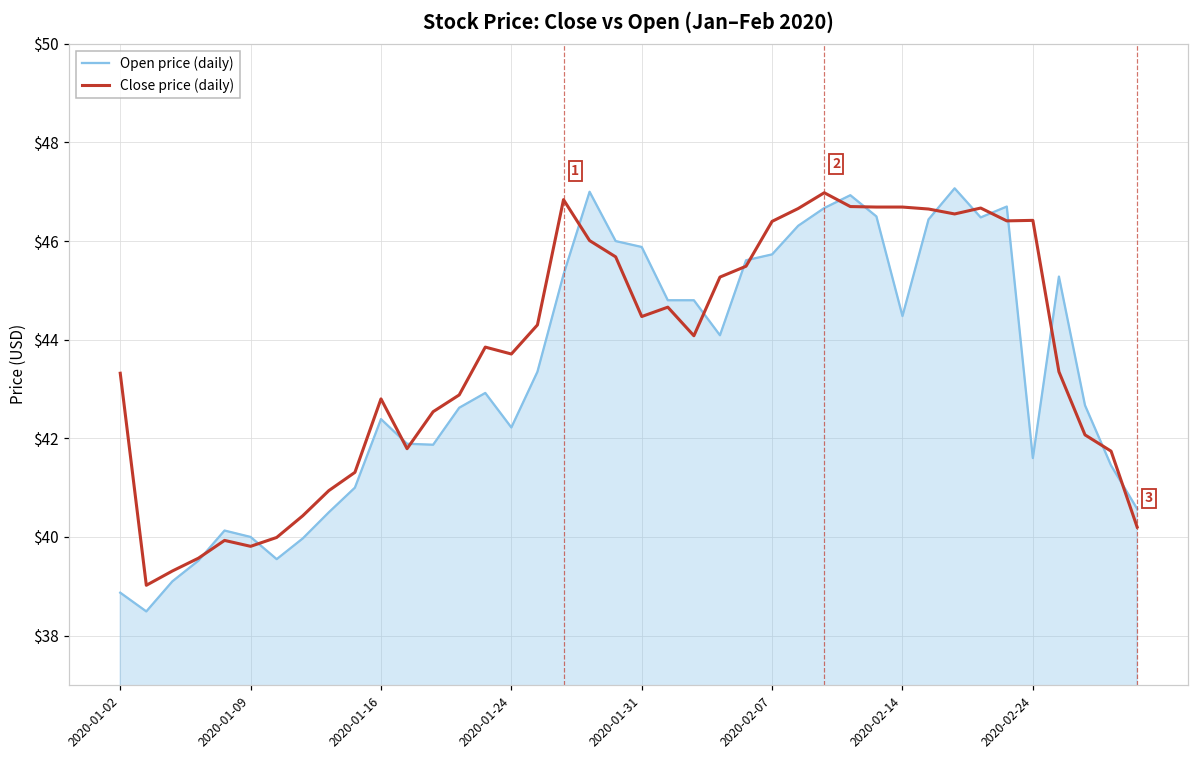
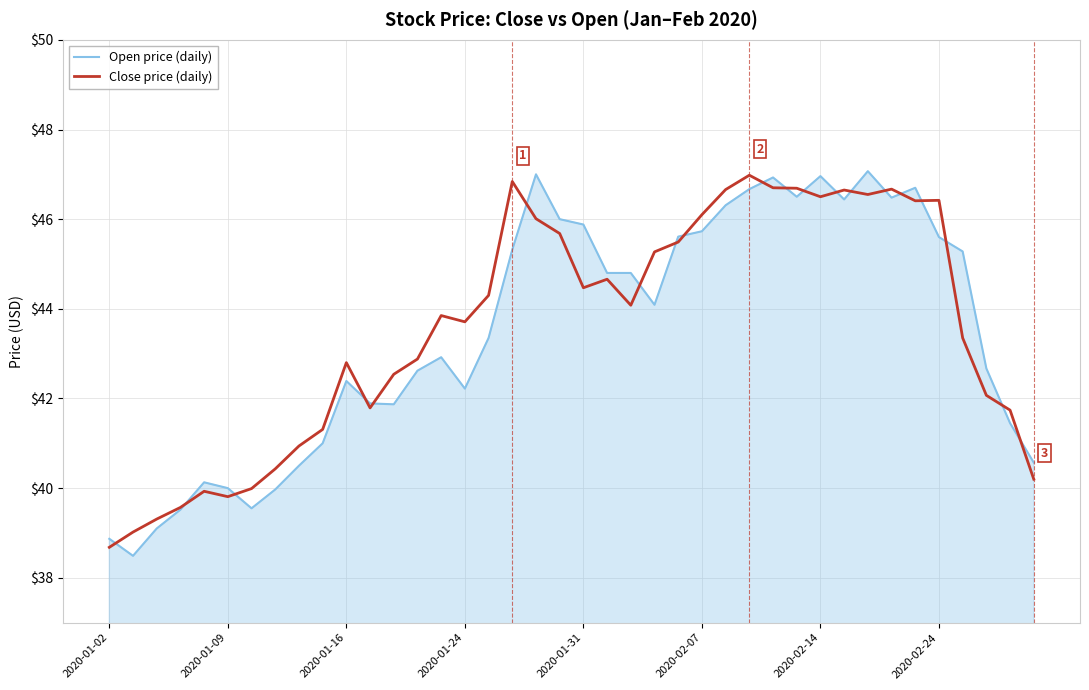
Close price (daily), 2020-01-02: $43.3 -> $38.7
Close price (daily), 2020-02-07: $46.4 -> $46.1
Open price (daily), 2020-02-14: $44.5 -> $47.0
Close price (daily), 2020-02-14: $46.7 -> $46.5
Open price (daily), 2020-02-24: $41.6 -> $45.6
